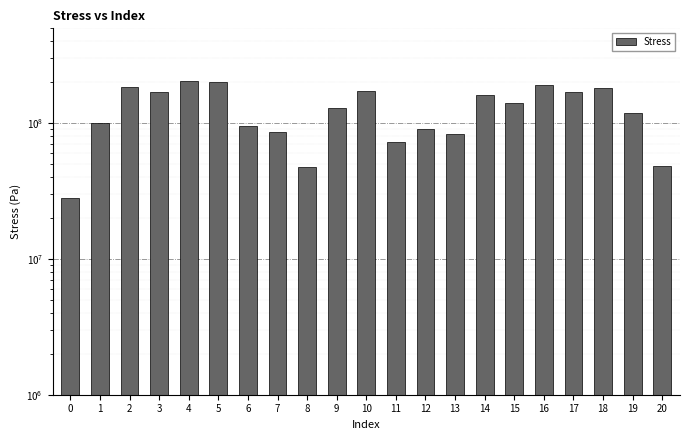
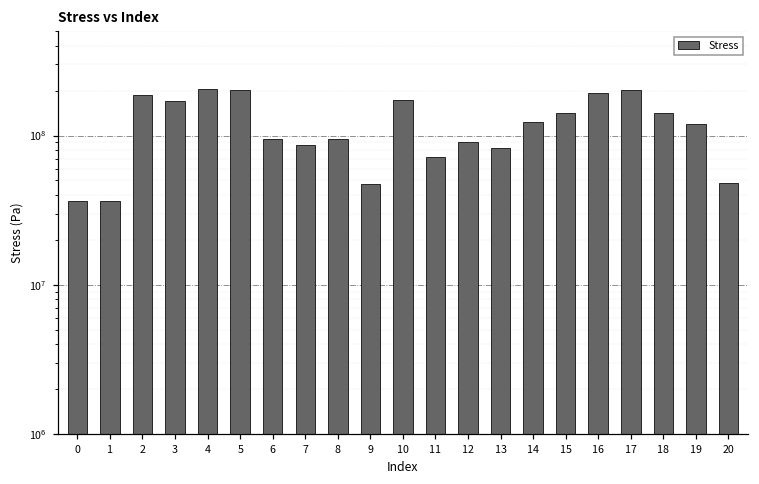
0: 28000000 -> 36000000
1: 100000000 -> 36000000
8: 48000000 -> 90000000
9: 130000000 -> 48000000
14: 160000000 -> 120000000
17: 170000000 -> 200000000
18: 180000000 -> 140000000
